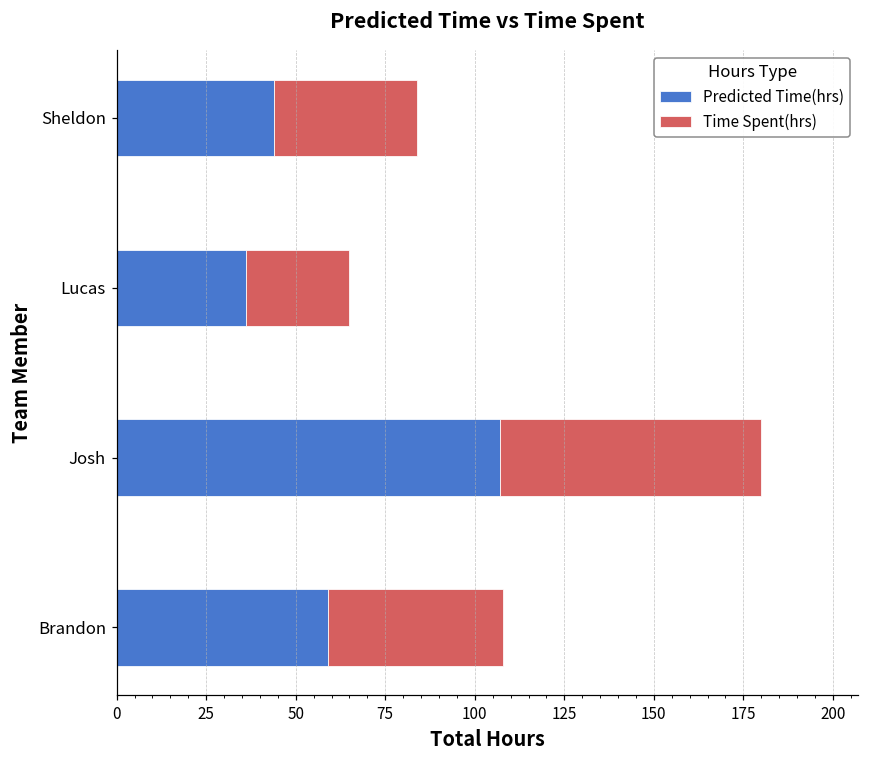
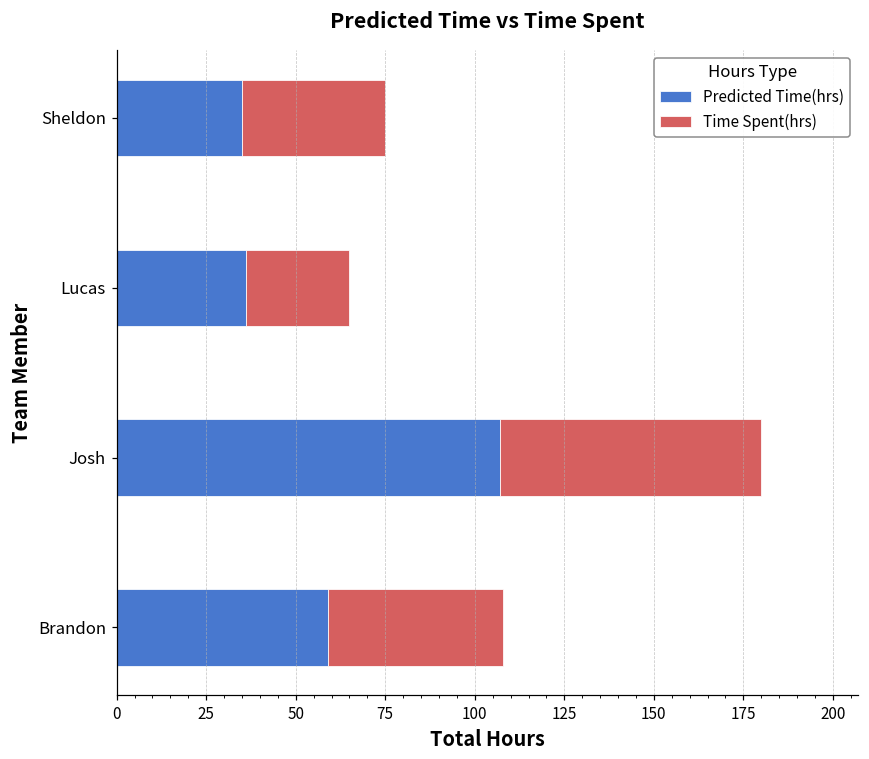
Predicted Time(hrs), Sheldon: 44 -> 35
